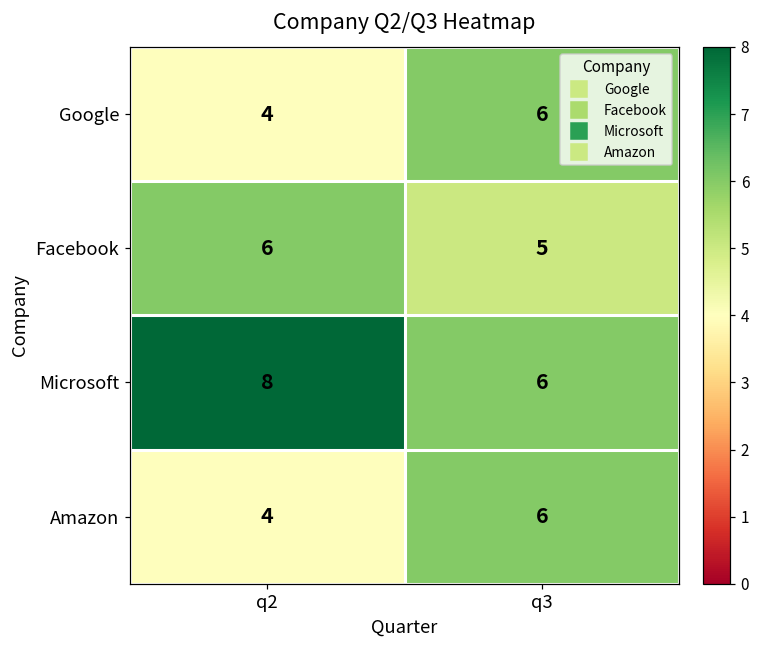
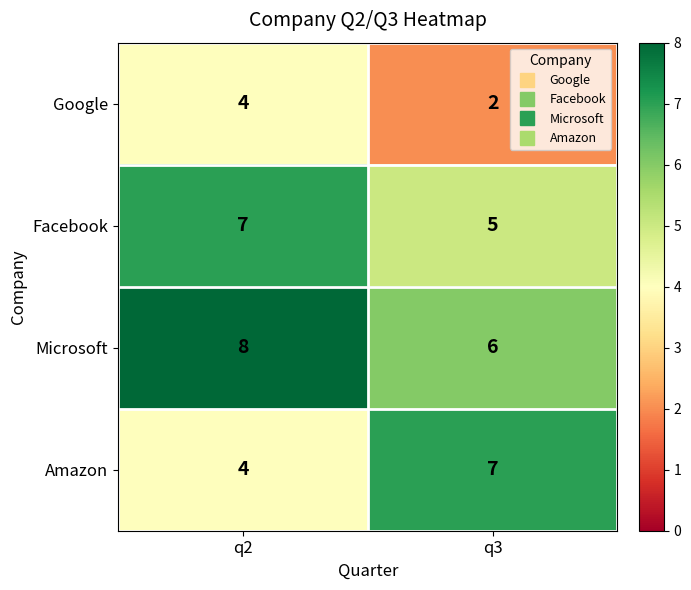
Google, q3: 6 -> 2
Facebook, q2: 6 -> 7
Amazon, q3: 6 -> 7
